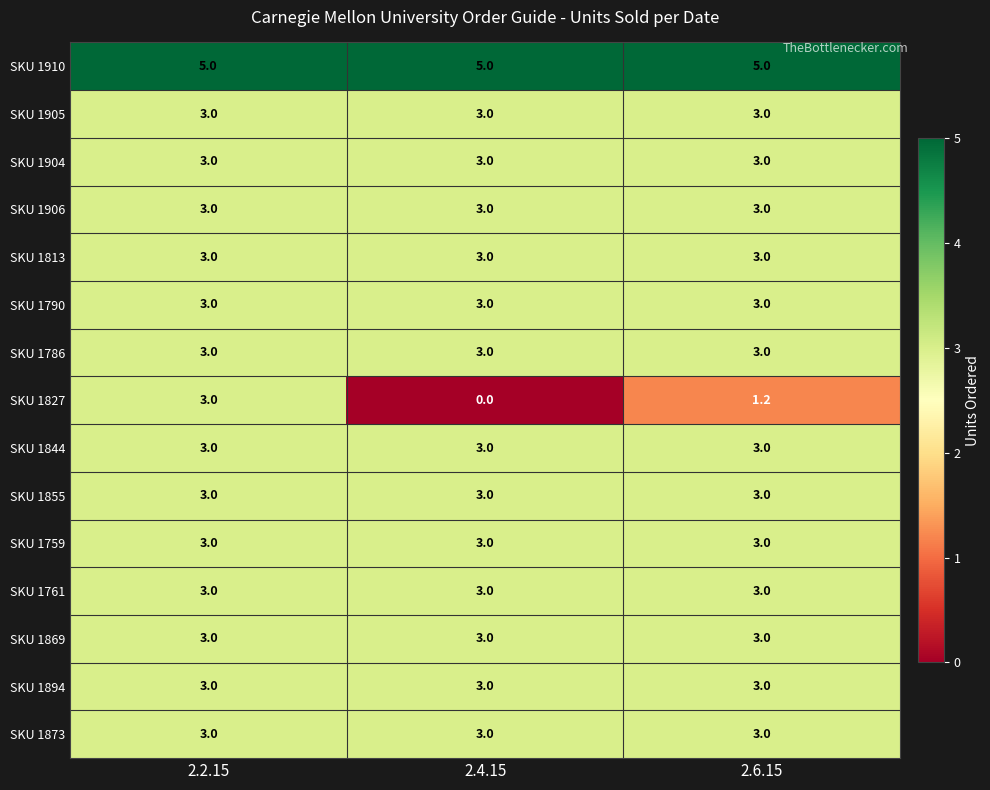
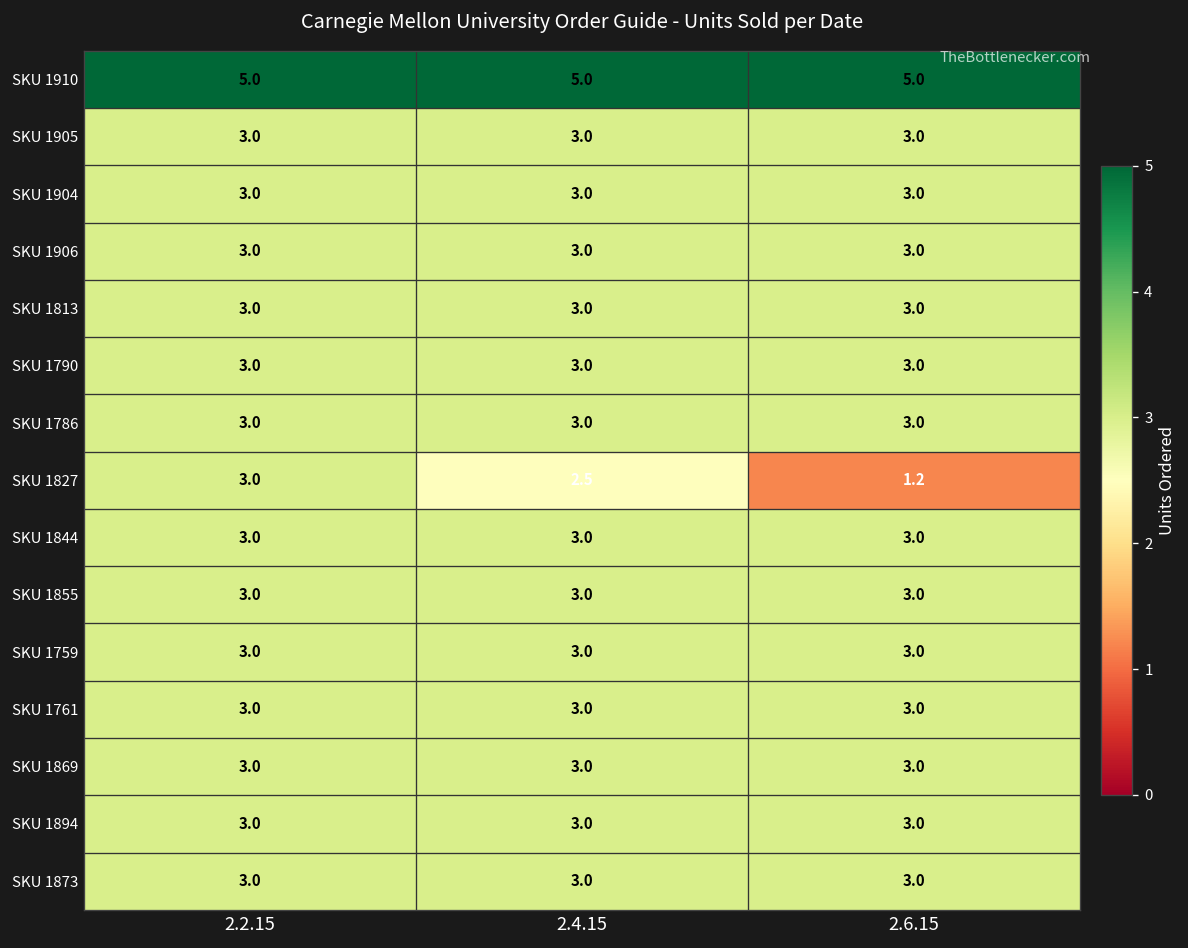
SKU 1827, 2.4.15: 0.0 -> 2.5
